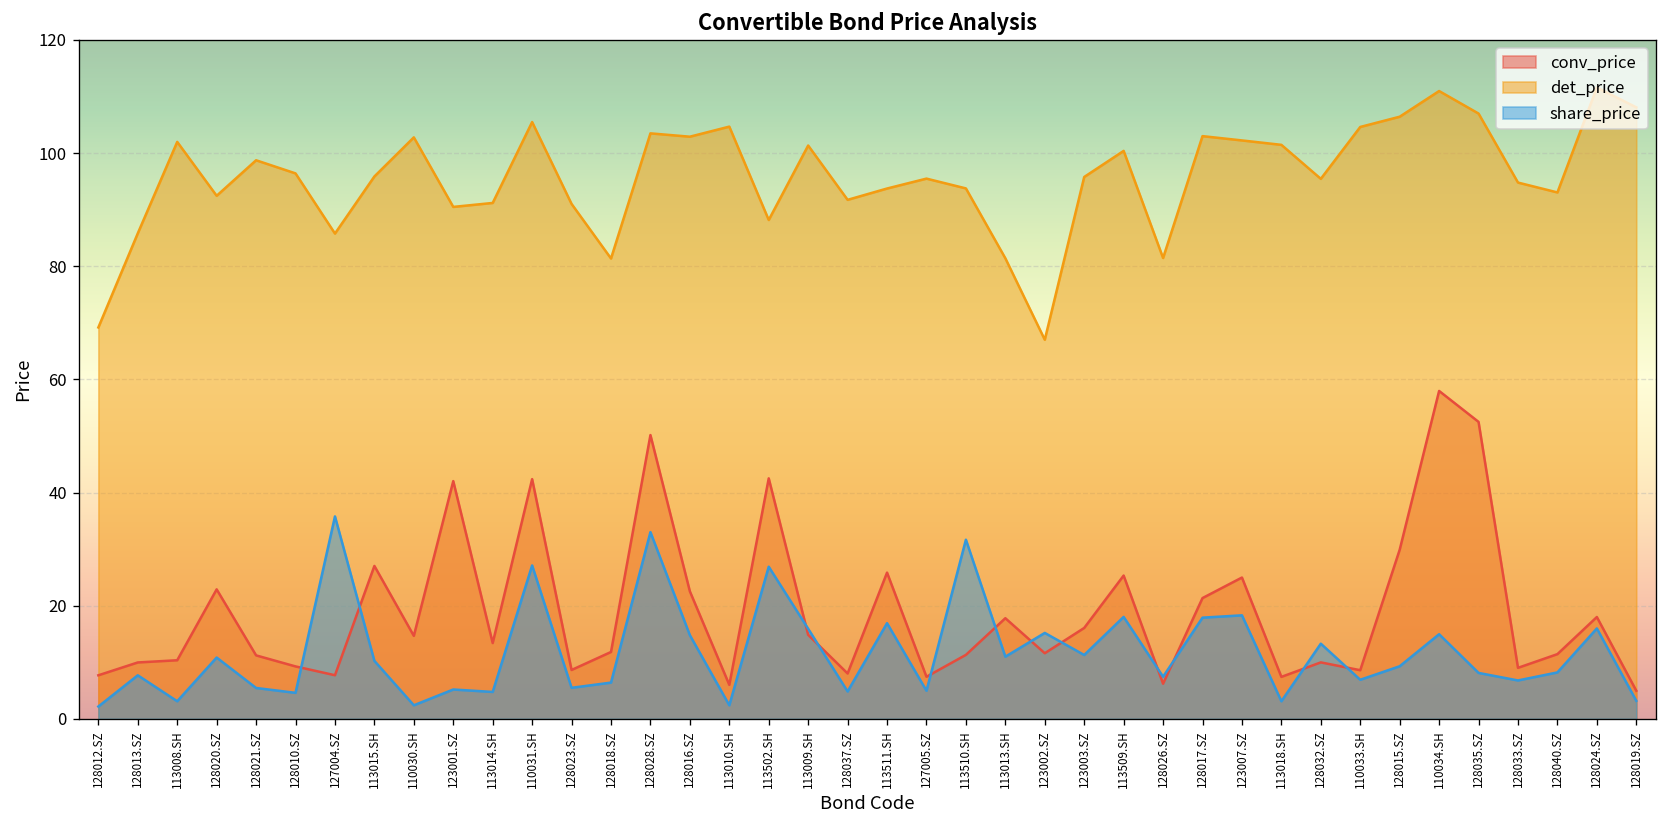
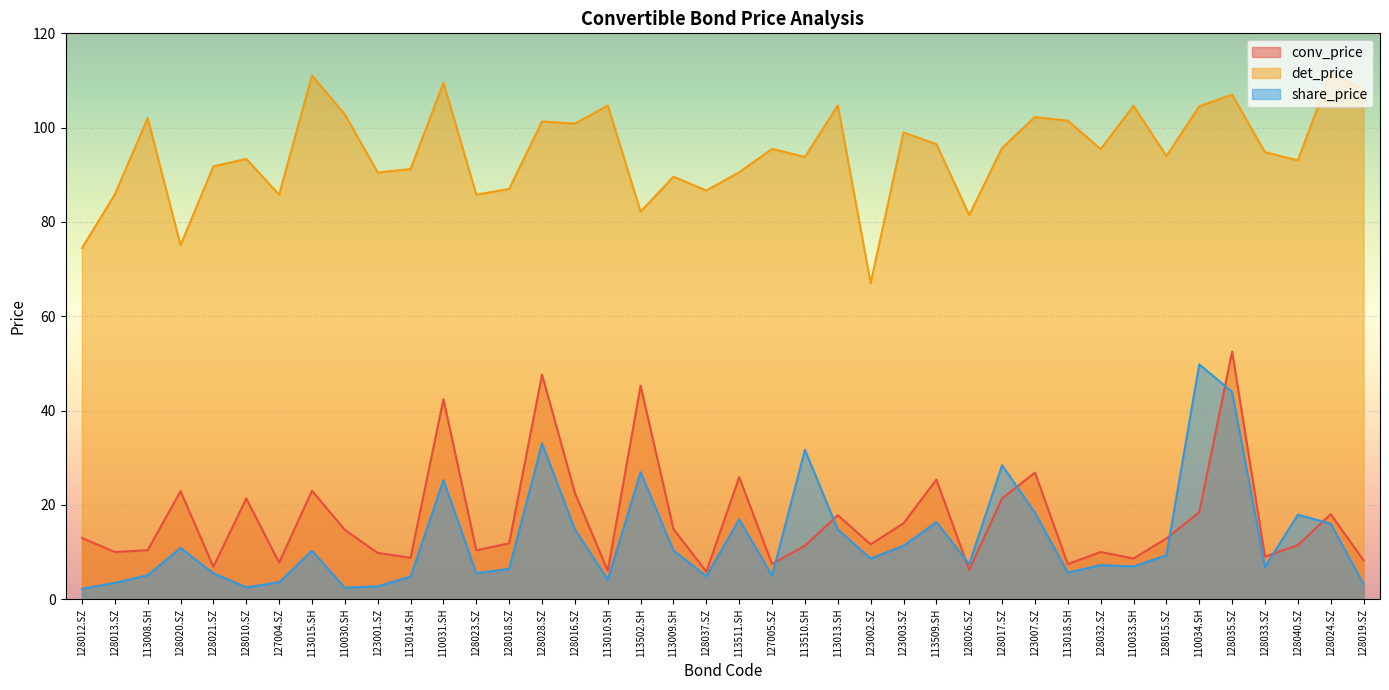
conv_price, 128012.SZ: 8 -> 13
det_price, 128012.SZ: 69 -> 74
share_price, 128013.SZ: 8 -> 3
share_price, 113008.SH: 3 -> 5
det_price, 128020.SZ: 92 -> 75
conv_price, 128021.SZ: 11 -> 7
det_price, 128021.SZ: 99 -> 92
conv_price, 128010.SZ: 9 -> 21
det_price, 128010.SZ: 96 -> 93
share_price, 128010.SZ: 5 -> 2
share_price, 127004.SZ: 36 -> 4
conv_price, 113015.SH: 27 -> 23
det_price, 113015.SH: 96 -> 111
conv_price, 123001.SZ: 42 -> 10
share_price, 123001.SZ: 5 -> 3
conv_price, 113014.SH: 13 -> 9
det_price, 110031.SH: 106 -> 110
share_price, 110031.SH: 27 -> 25
conv_price, 128023.SZ: 9 -> 10
det_price, 128023.SZ: 91 -> 86
det_price, 128018.SZ: 81 -> 87
conv_price, 128028.SZ: 50 -> 48
det_price, 128028.SZ: 104 -> 101
det_price, 128016.SZ: 103 -> 101
share_price, 113010.SH: 2 -> 4
conv_price, 113502.SH: 43 -> 45
det_price, 113502.SH: 88 -> 82
det_price, 113009.SH: 101 -> 90
share_price, 113009.SH: 16 -> 10
conv_price, 128037.SZ: 8 -> 6
det_price, 128037.SZ: 92 -> 87
det_price, 113511.SH: 94 -> 91
det_price, 113013.SH: 81 -> 105
share_price, 113013.SH: 11 -> 15
share_price, 123002.SZ: 15 -> 9
det_price, 123003.SZ: 96 -> 99
det_price, 113509.SH: 100 -> 97
share_price, 113509.SH: 18 -> 16
det_price, 128017.SZ: 103 -> 96
share_price, 128017.SZ: 18 -> 28
conv_price, 123007.SZ: 25 -> 27
share_price, 113018.SH: 3 -> 6
share_price, 128032.SZ: 13 -> 7
conv_price, 128015.SZ: 30 -> 13
det_price, 128015.SZ: 106 -> 94
conv_price, 110034.SH: 58 -> 18
det_price, 110034.SH: 111 -> 105
share_price, 110034.SH: 15 -> 50
share_price, 128035.SZ: 8 -> 44
share_price, 128040.SZ: 8 -> 18
conv_price, 128019.SZ: 5 -> 8
